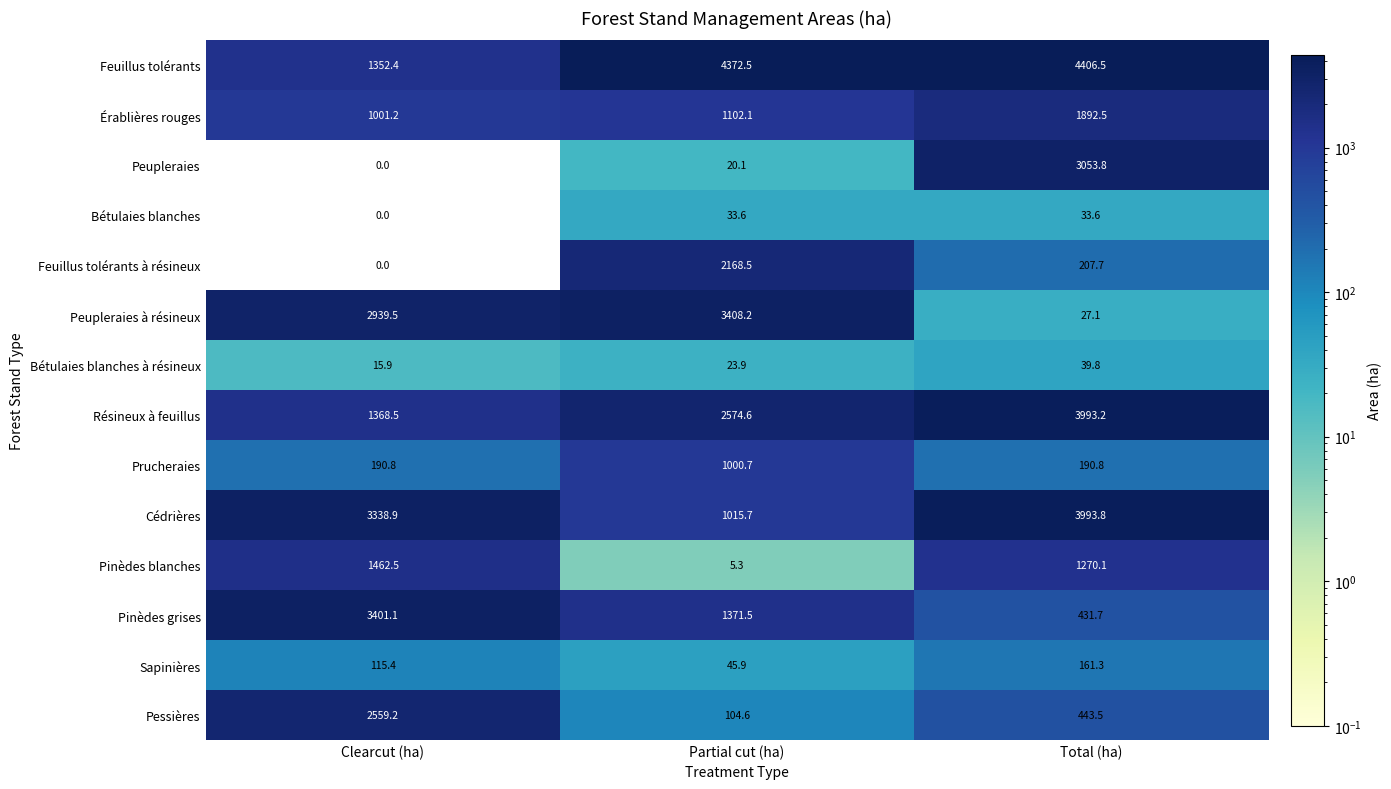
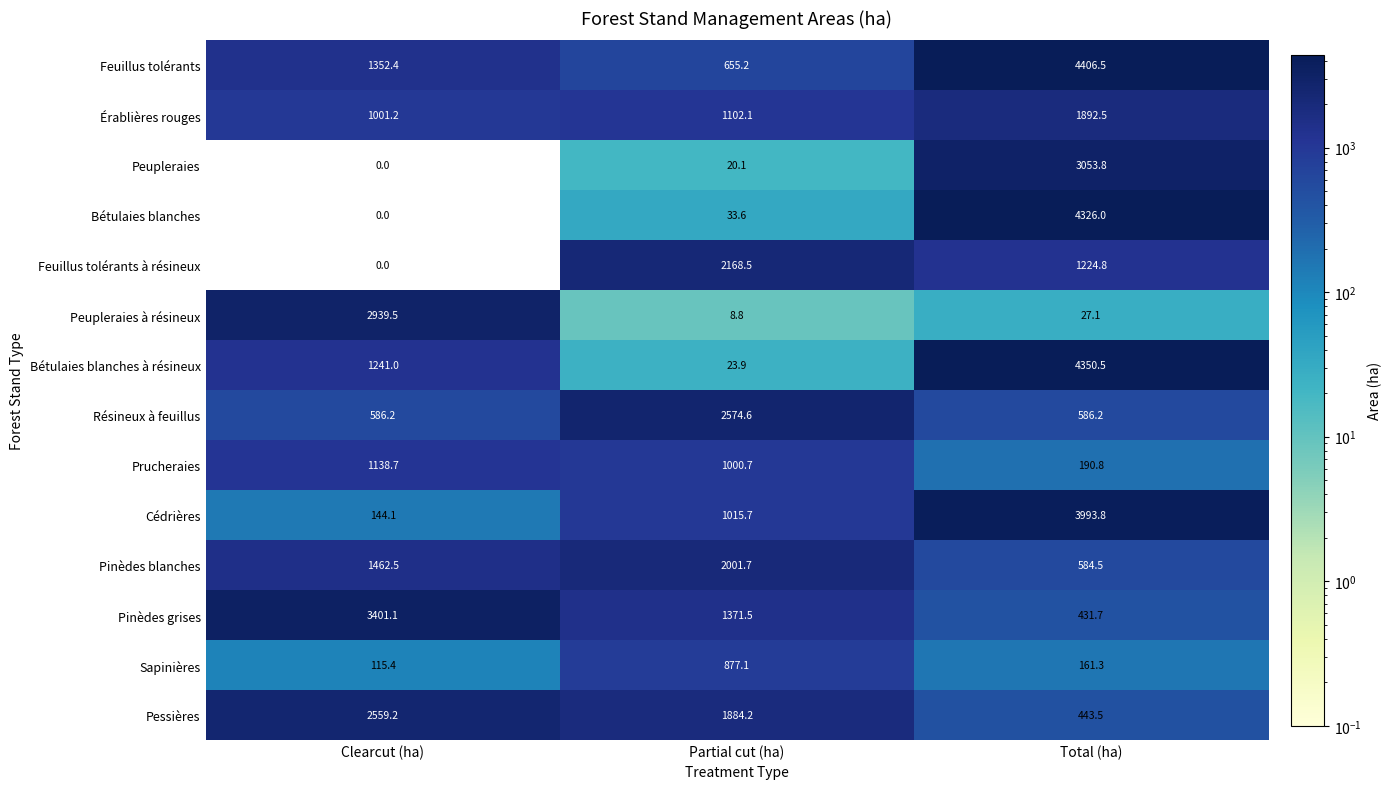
Feuillus tolérants, Partial cut (ha): 4372.5 -> 655.2
Bétulaies blanches, Total (ha): 33.6 -> 4326.0
Feuillus tolérants à résineux, Total (ha): 207.7 -> 1224.8
Peupleraies à résineux, Partial cut (ha): 3408.2 -> 8.8
Bétulaies blanches à résineux, Clearcut (ha): 15.9 -> 1241.0
Bétulaies blanches à résineux, Total (ha): 39.8 -> 4350.5
Résineux à feuillus, Clearcut (ha): 1368.5 -> 586.2
Résineux à feuillus, Total (ha): 3993.2 -> 586.2
Prucheraies, Clearcut (ha): 190.8 -> 1138.7
Cédrières, Clearcut (ha): 3338.9 -> 144.1
Pinèdes blanches, Partial cut (ha): 5.3 -> 2001.7
Pinèdes blanches, Total (ha): 1270.1 -> 584.5
Sapinières, Partial cut (ha): 45.9 -> 877.1
Pessières, Partial cut (ha): 104.6 -> 1884.2
